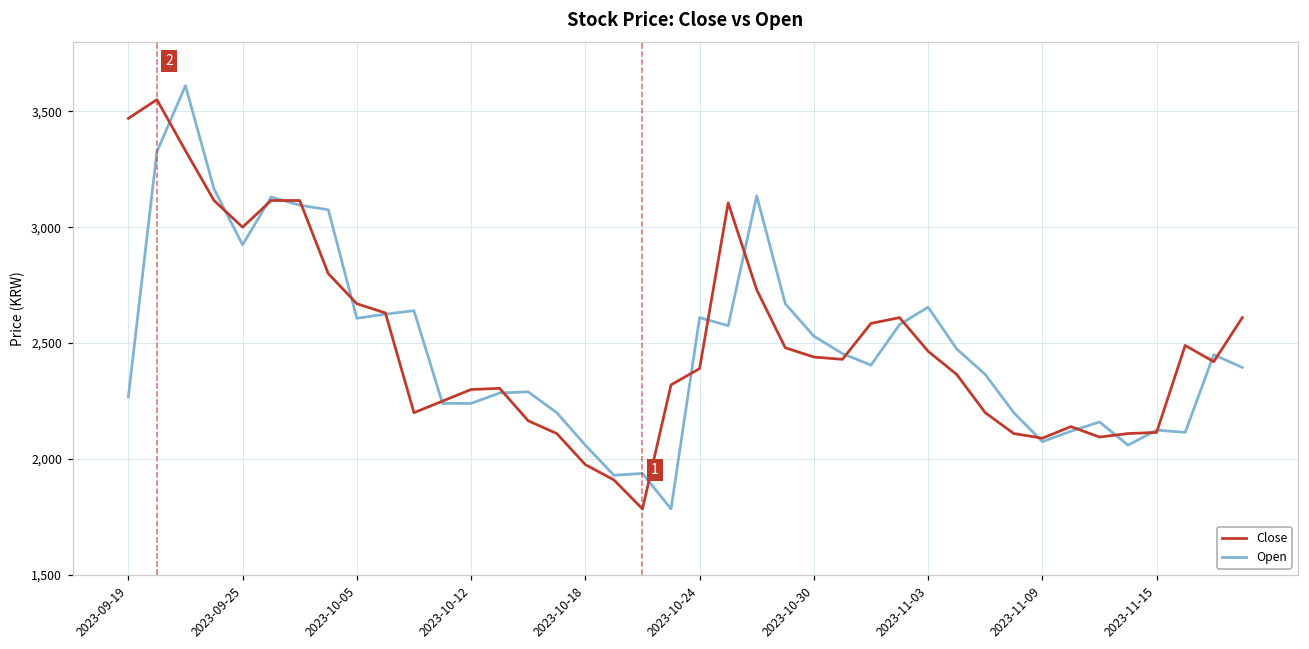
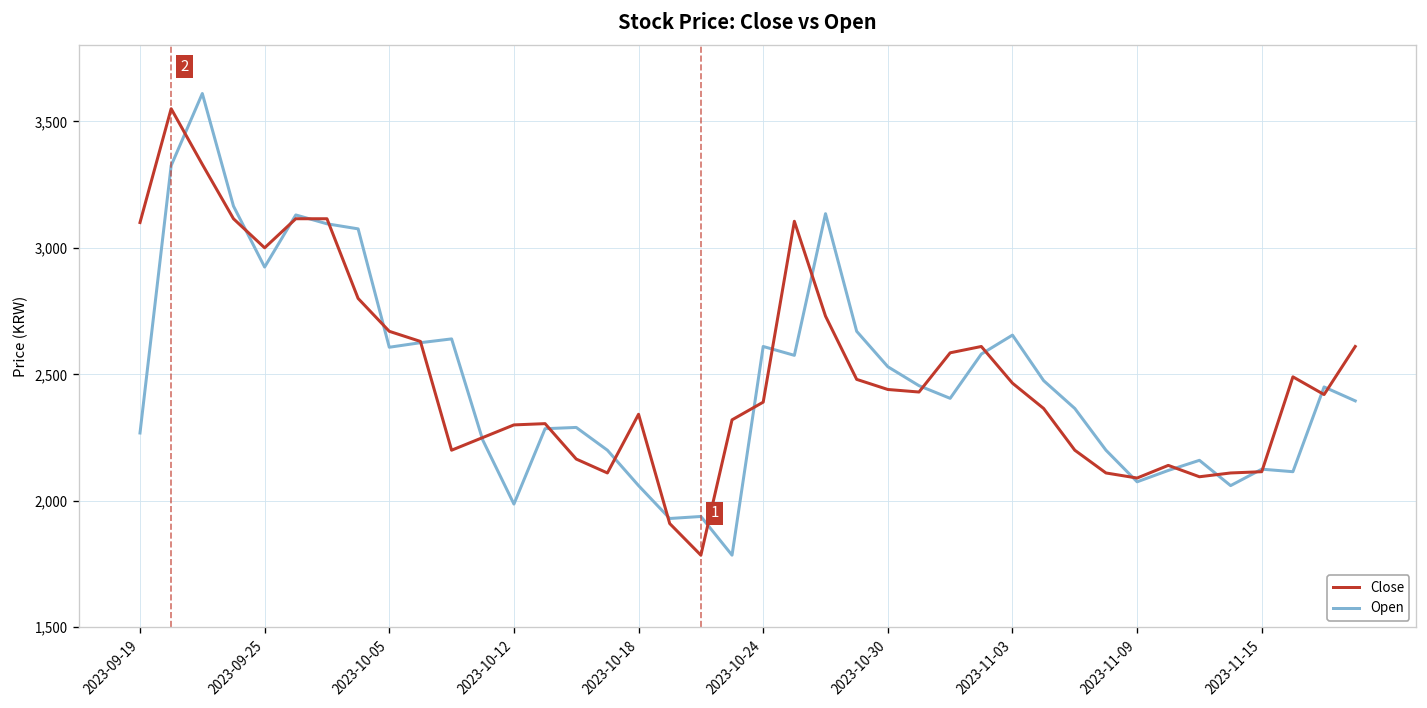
Close, 2023-09-19: 3,470 -> 3,100
Open, 2023-10-12: 2,240 -> 1,990
Close, 2023-10-18: 1,980 -> 2,340
